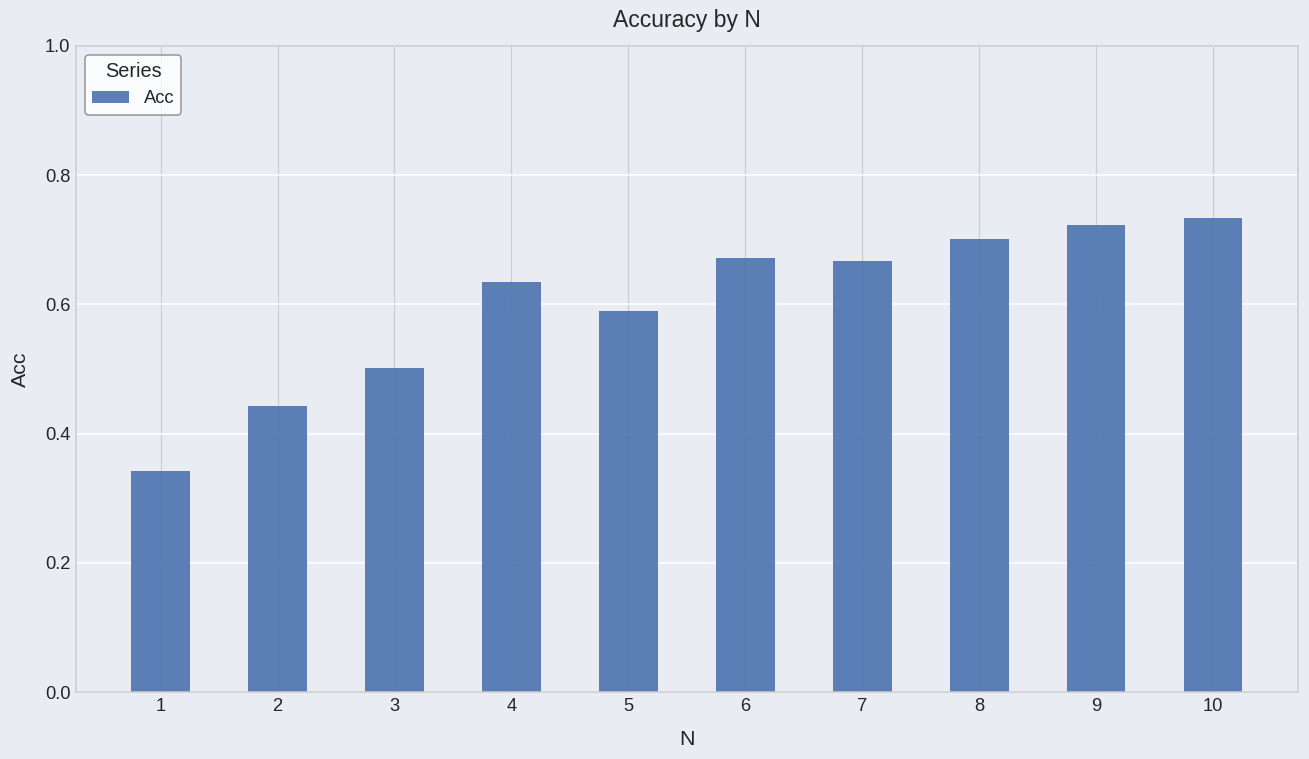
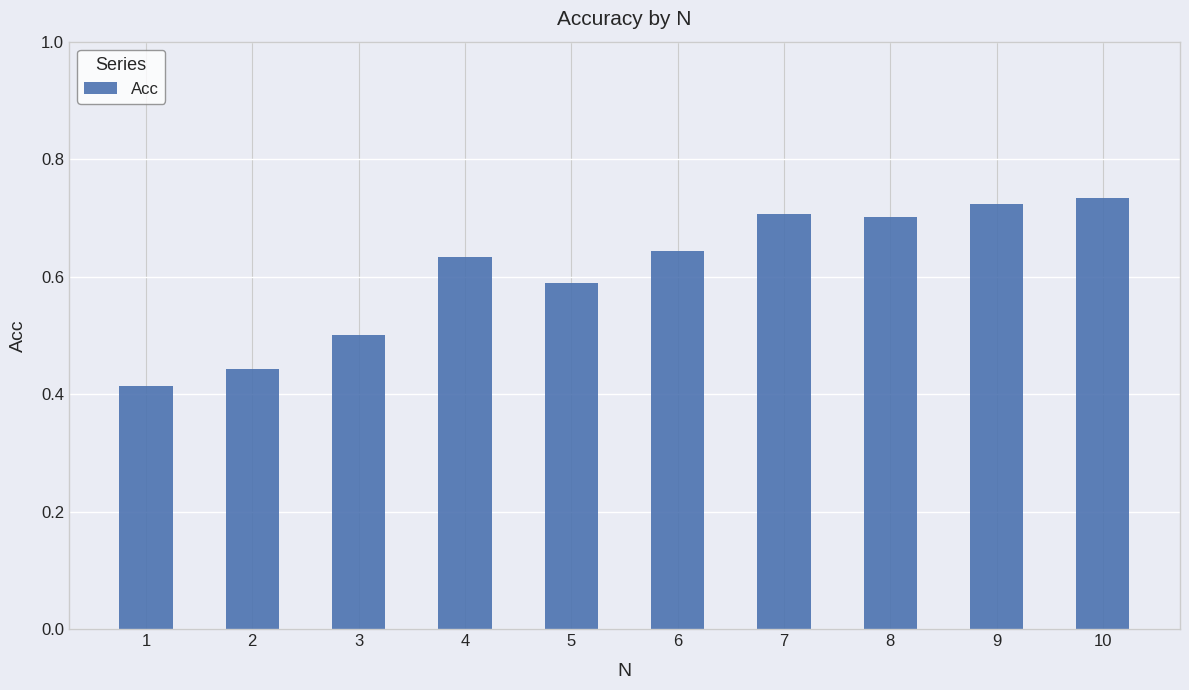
1: 0.34 -> 0.41
6: 0.67 -> 0.64
7: 0.67 -> 0.71
